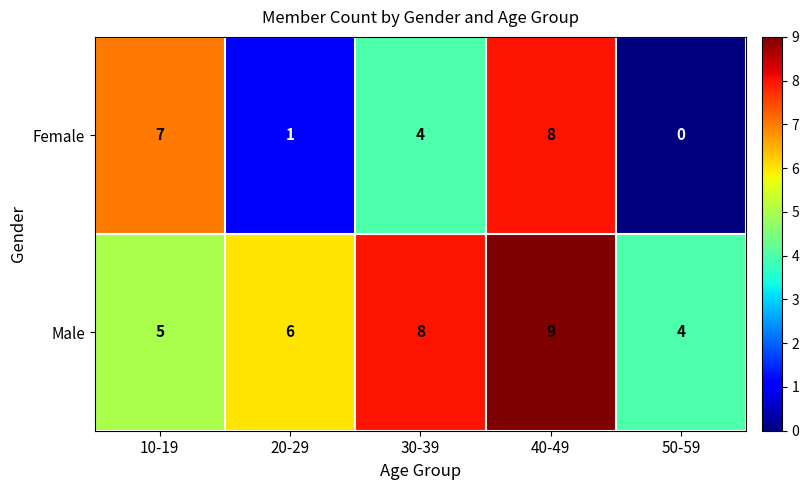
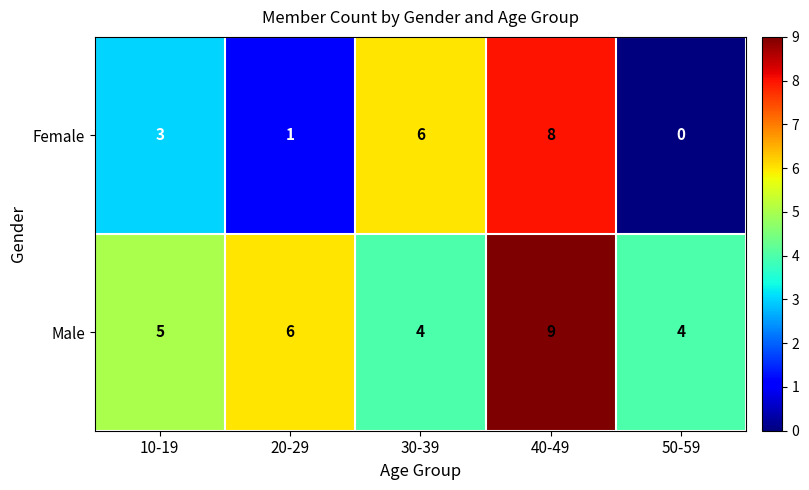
Female, 10-19: 7 -> 3
Female, 30-39: 4 -> 6
Male, 30-39: 8 -> 4
